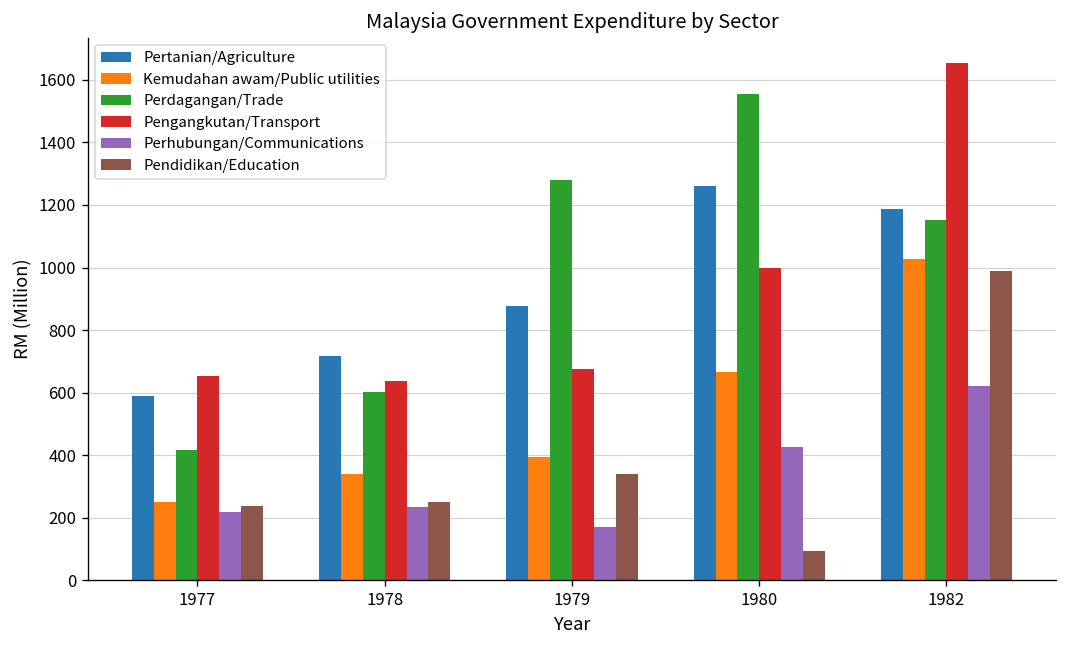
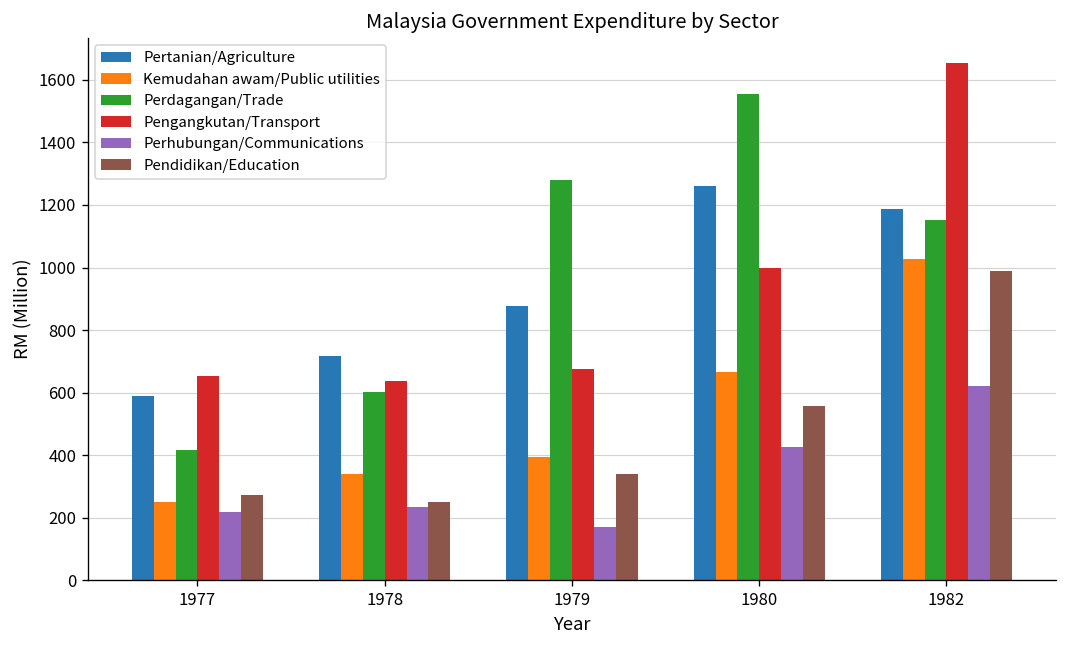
Pendidikan/Education, 1977: 240 -> 270
Pendidikan/Education, 1980: 100 -> 560
